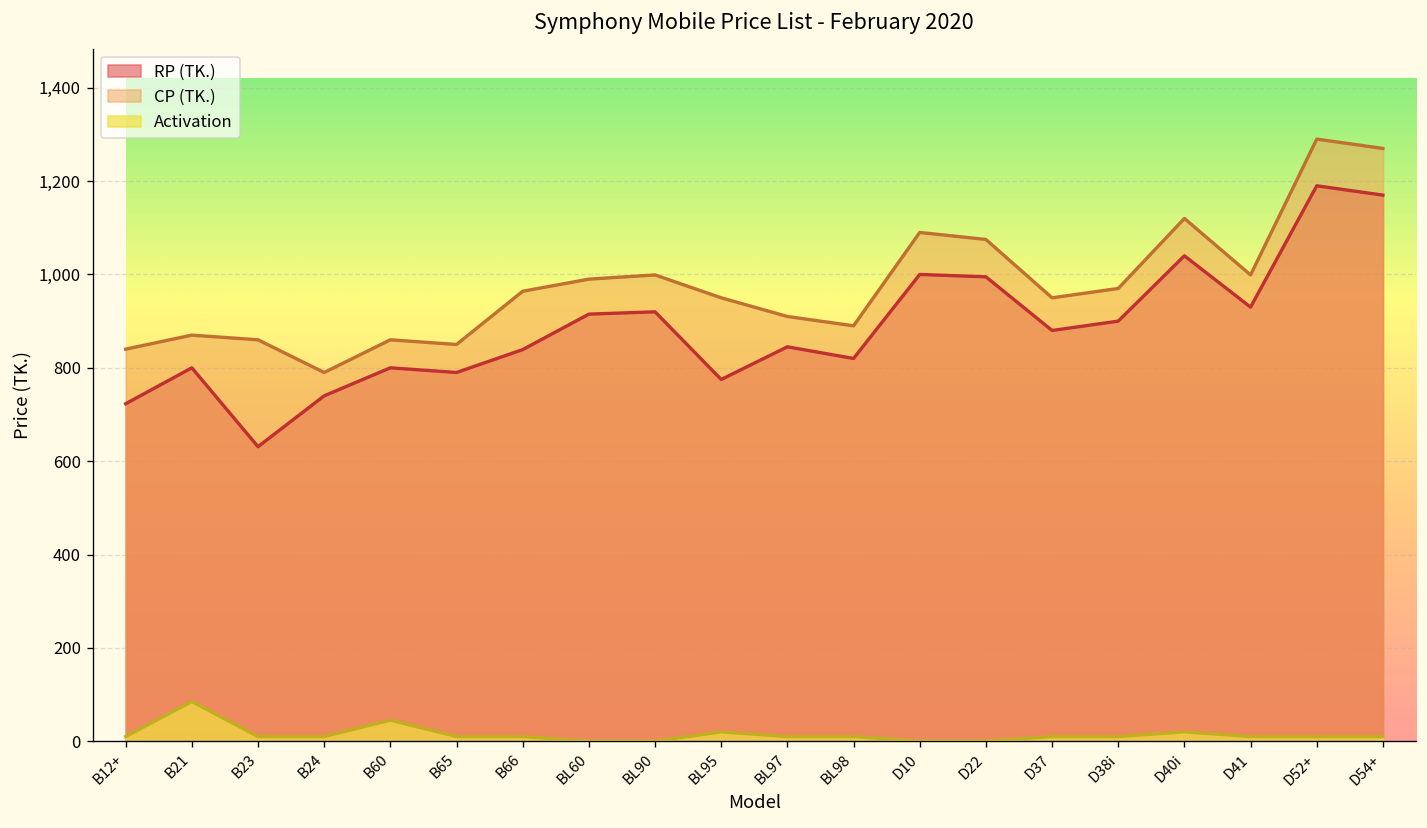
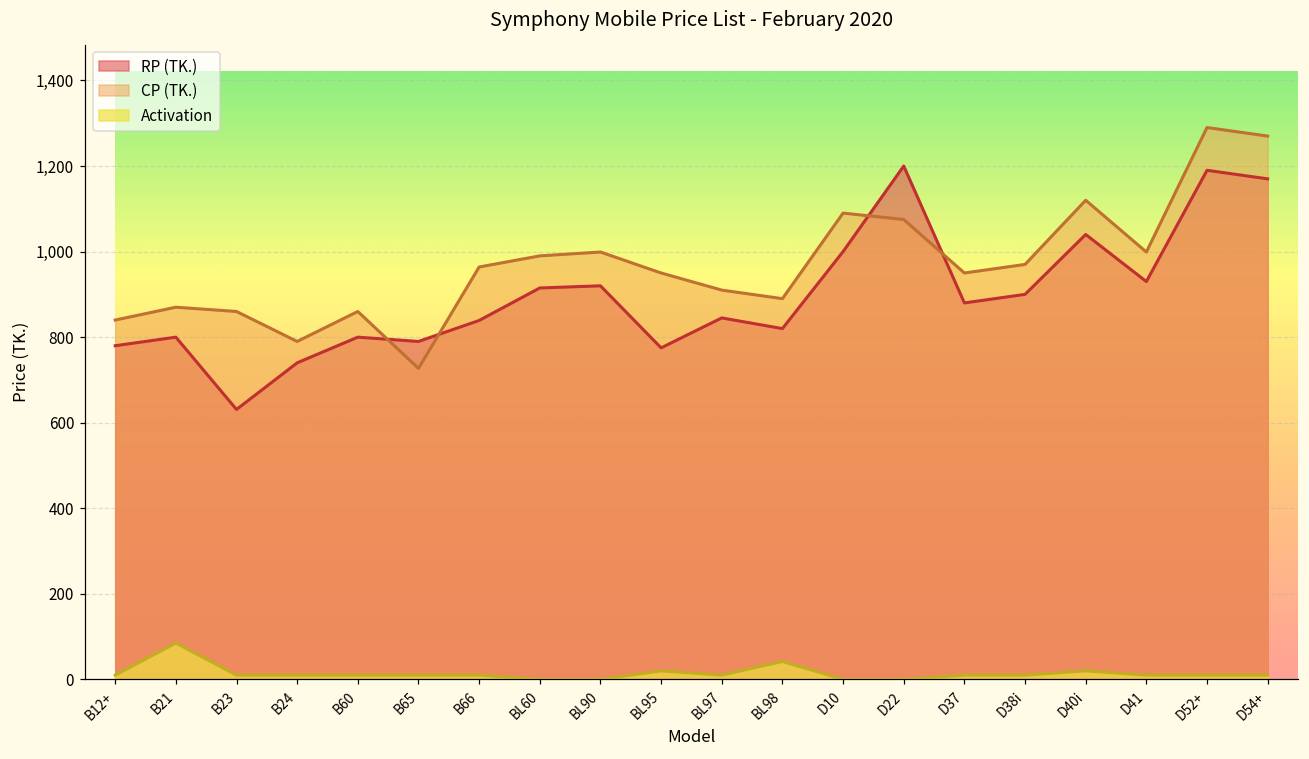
RP (TK.), B12+: 720 -> 780
Activation, B60: 50 -> 10
CP (TK.), B65: 850 -> 730
Activation, BL98: 10 -> 40
RP (TK.), D22: 1,000 -> 1,200
